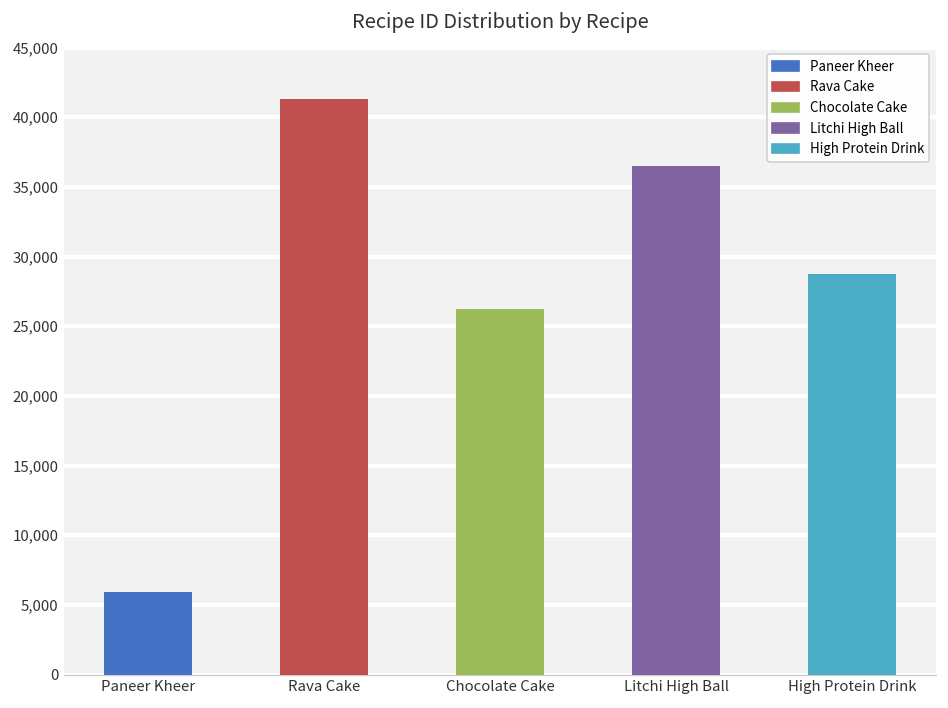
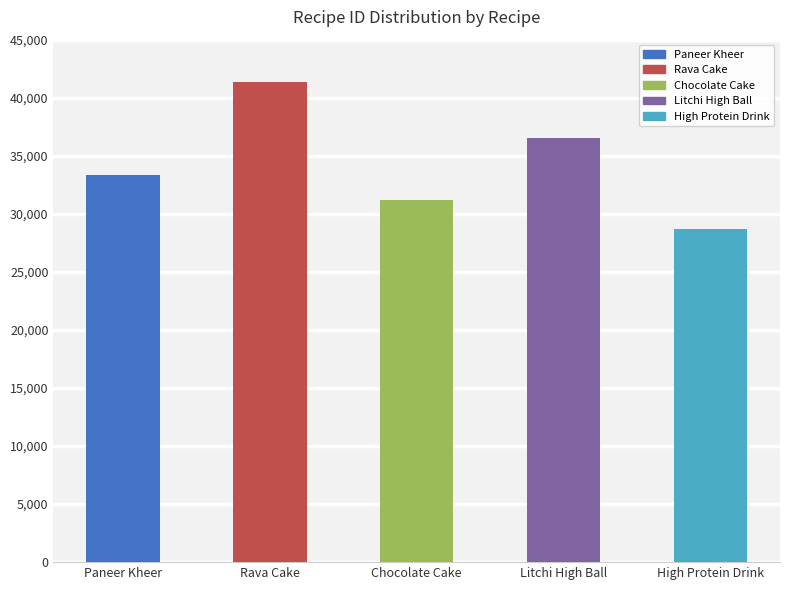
Paneer Kheer: 5,900 -> 33,400
Chocolate Cake: 26,300 -> 31,200
